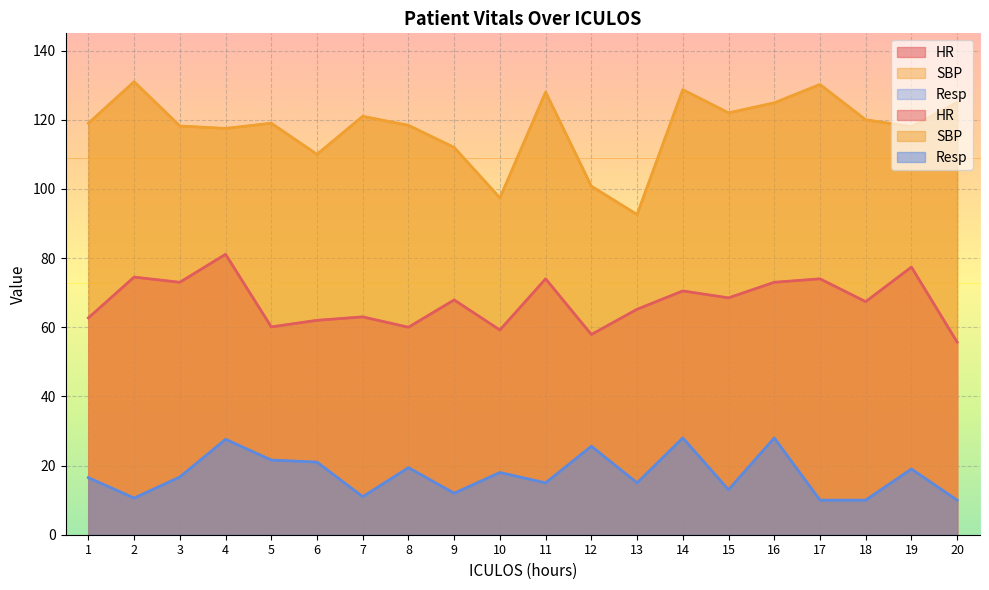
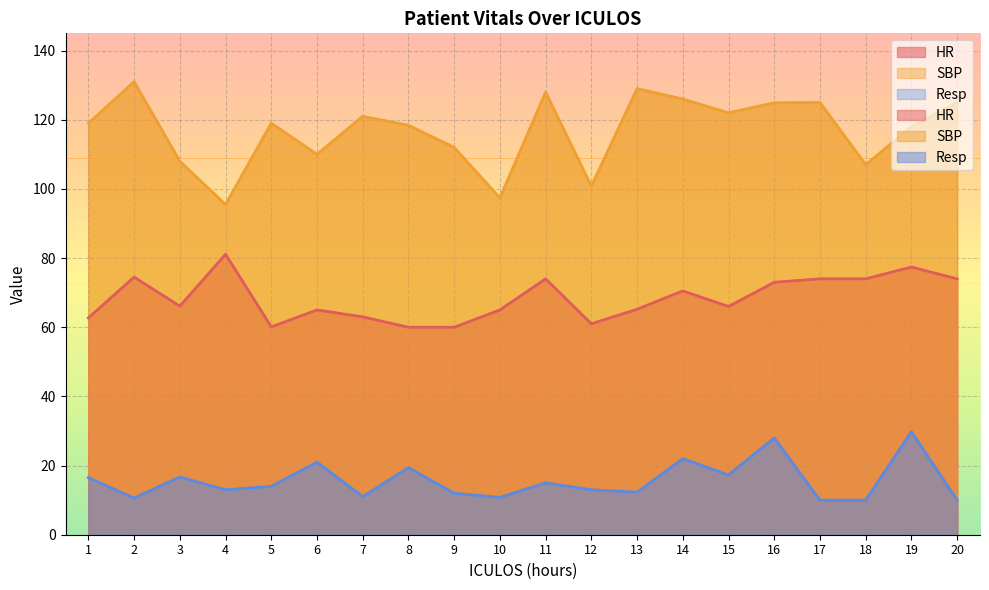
HR, 3: 73 -> 66
SBP, 3: 118 -> 108
SBP, 4: 118 -> 96
Resp, 4: 28 -> 13
Resp, 5: 22 -> 14
HR, 6: 62 -> 65
HR, 9: 68 -> 60
HR, 10: 59 -> 65
Resp, 10: 18 -> 11
HR, 12: 58 -> 61
Resp, 12: 26 -> 13
SBP, 13: 93 -> 129
Resp, 13: 15 -> 12
SBP, 14: 129 -> 126
Resp, 14: 28 -> 22
HR, 15: 69 -> 66
Resp, 15: 13 -> 17
SBP, 17: 130 -> 125
HR, 18: 67 -> 74
SBP, 18: 120 -> 107
Resp, 19: 19 -> 30
HR, 20: 56 -> 74
